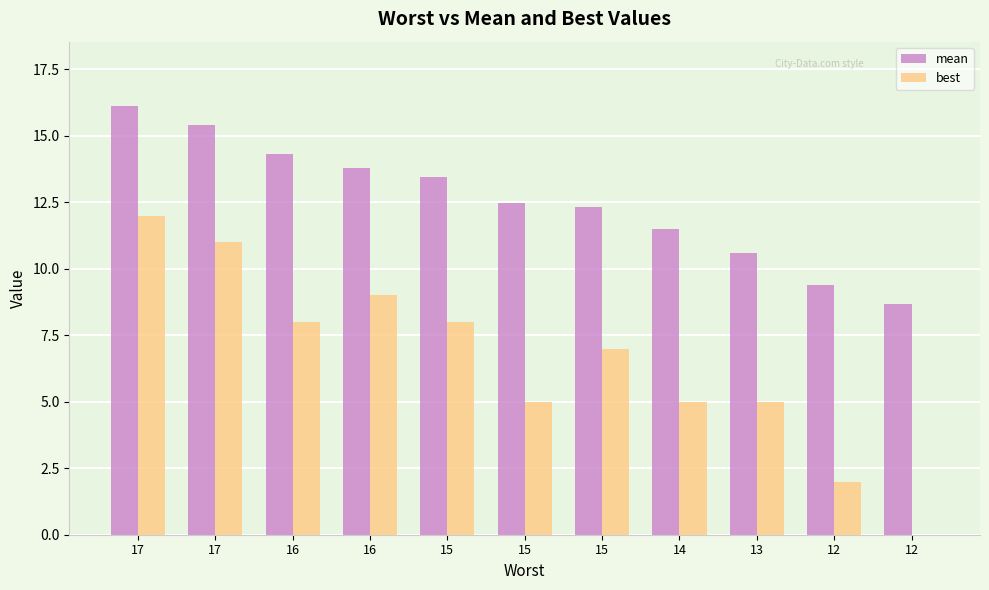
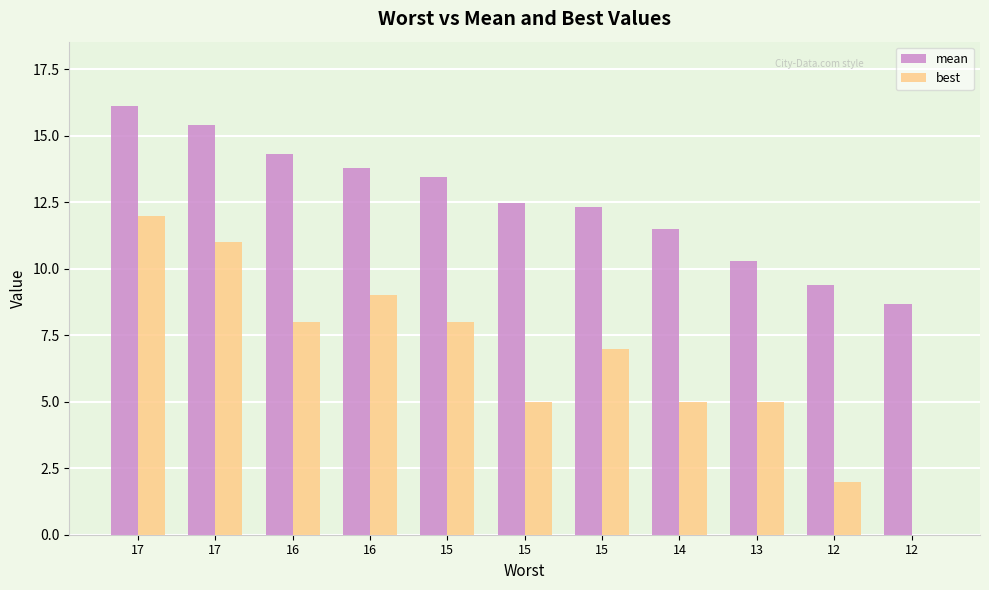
mean, 13: 10.6 -> 10.3
